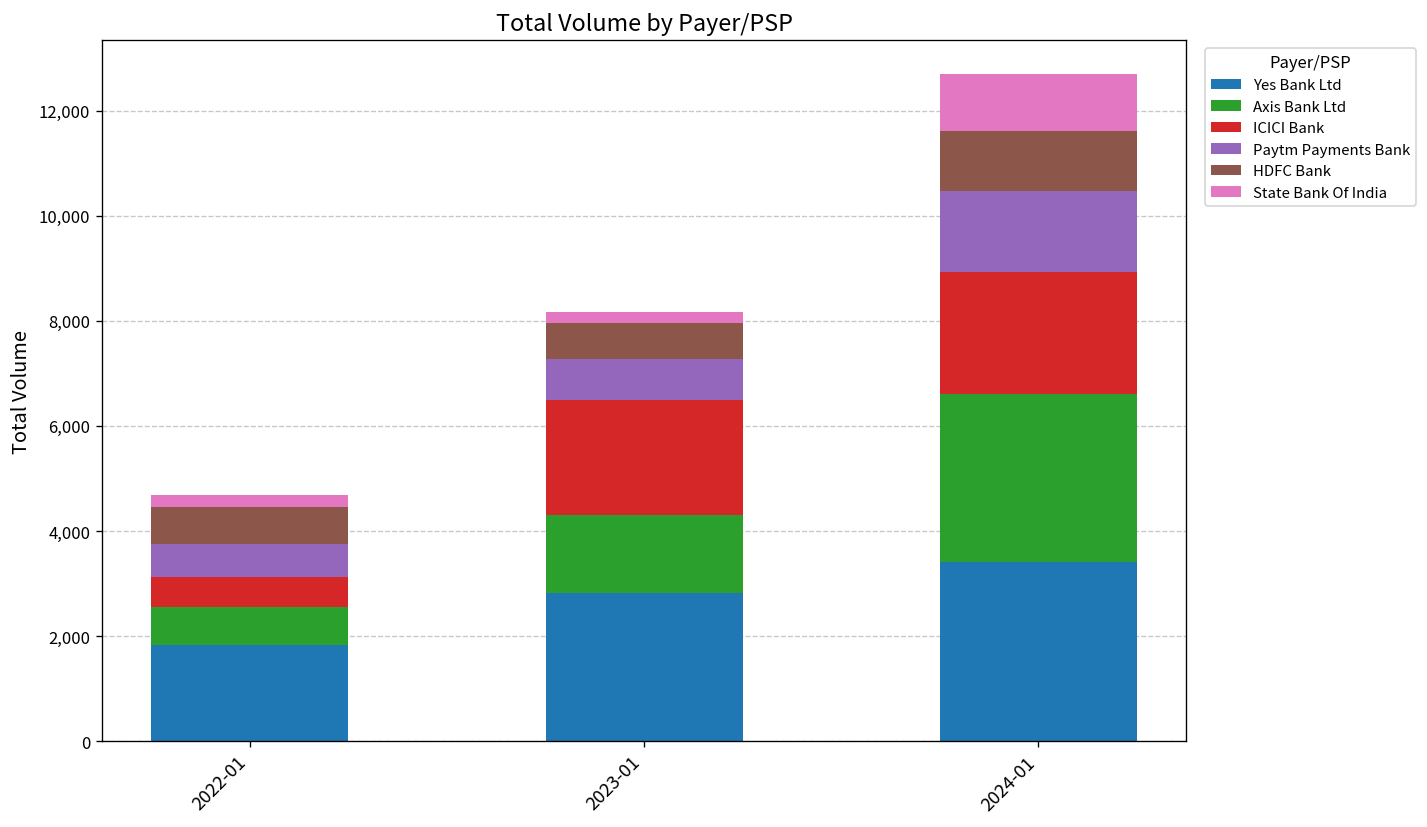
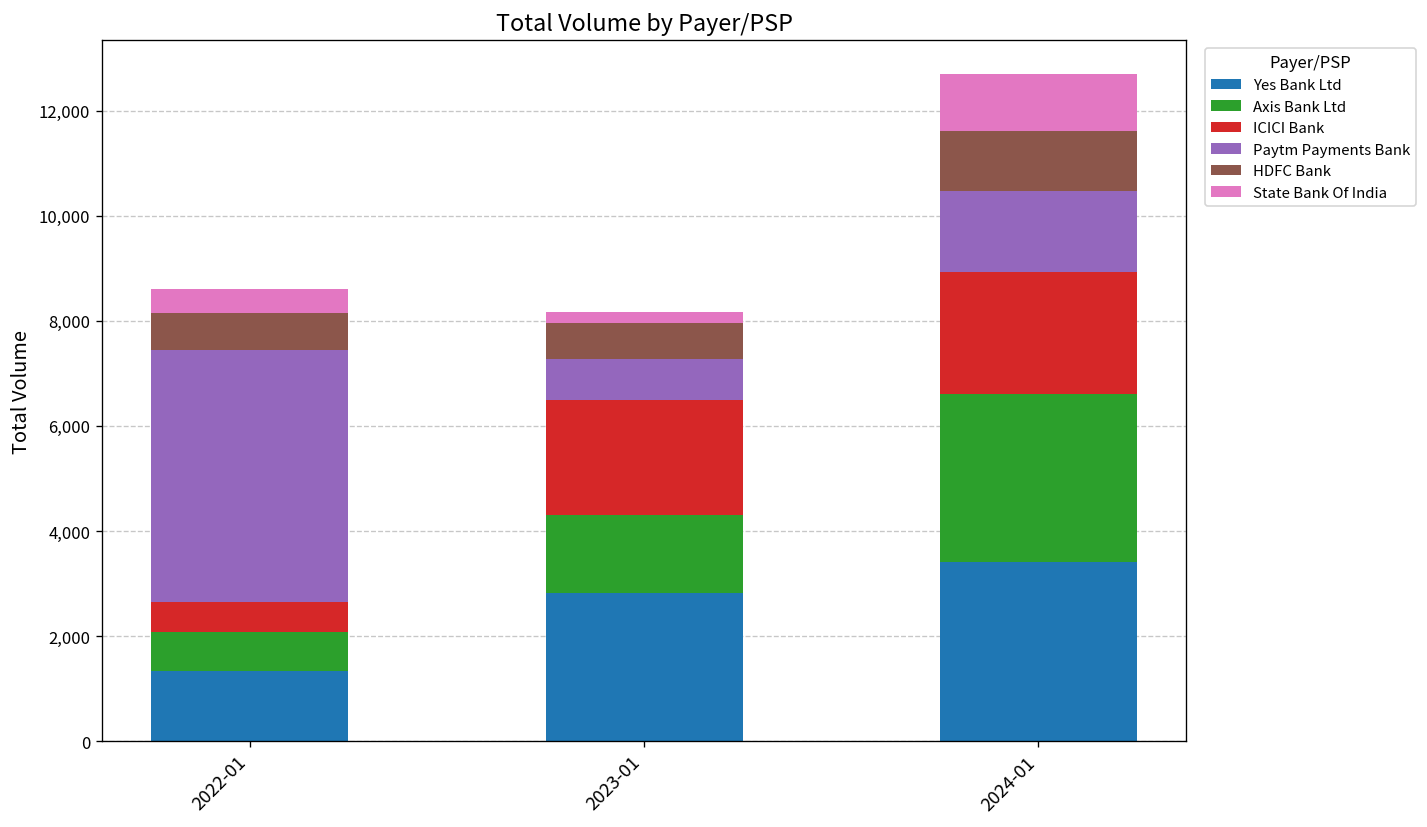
Yes Bank Ltd, 2022-01: 1,800 -> 1,300
Paytm Payments Bank, 2022-01: 600 -> 4,800
State Bank Of India, 2022-01: 200 -> 500
